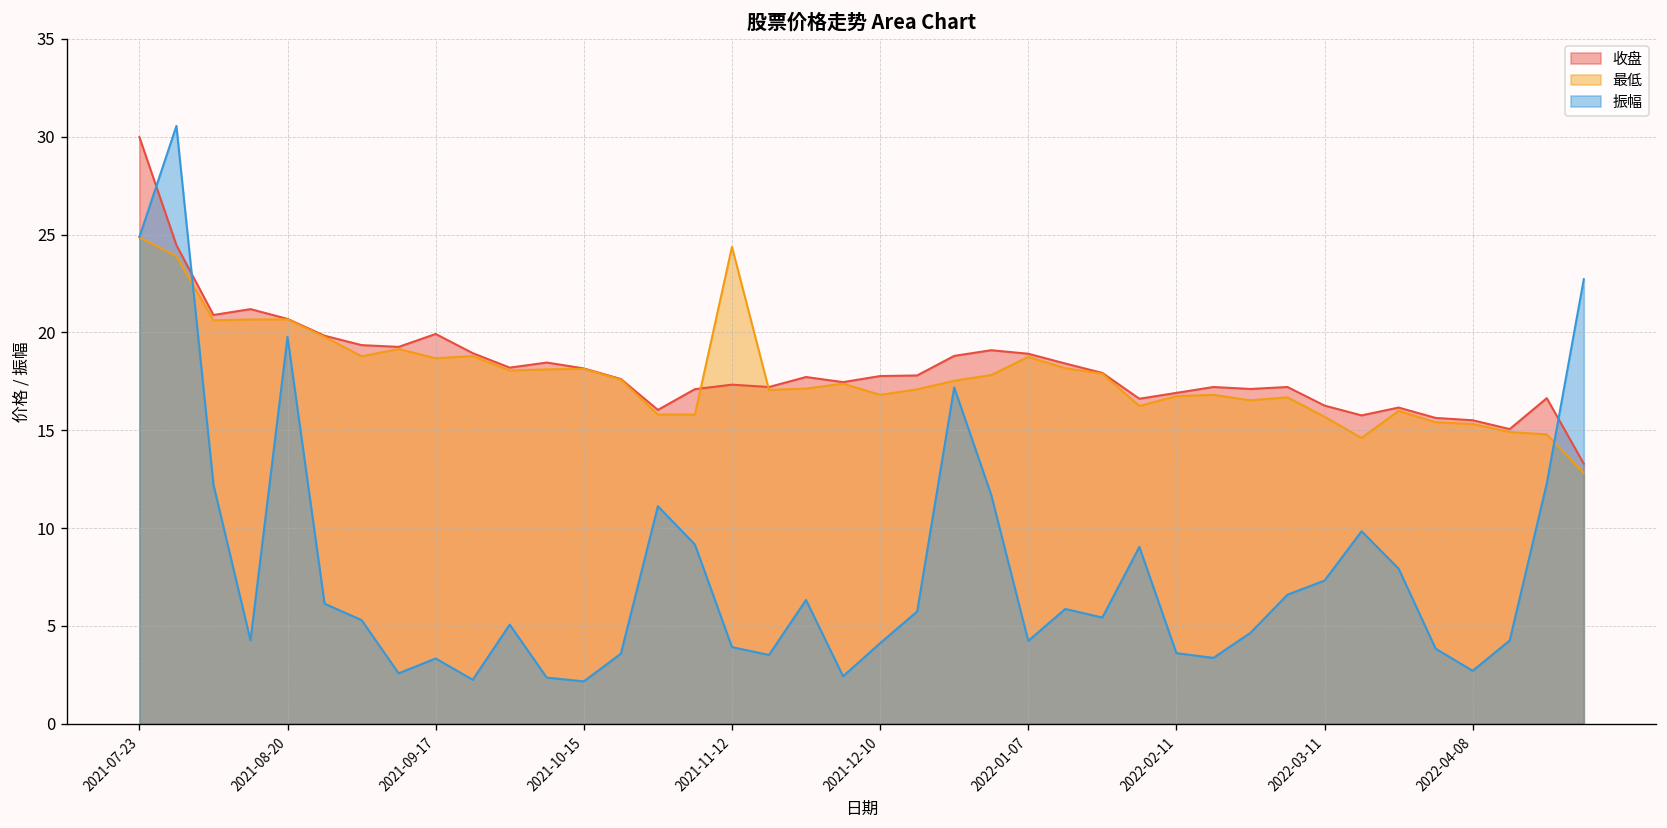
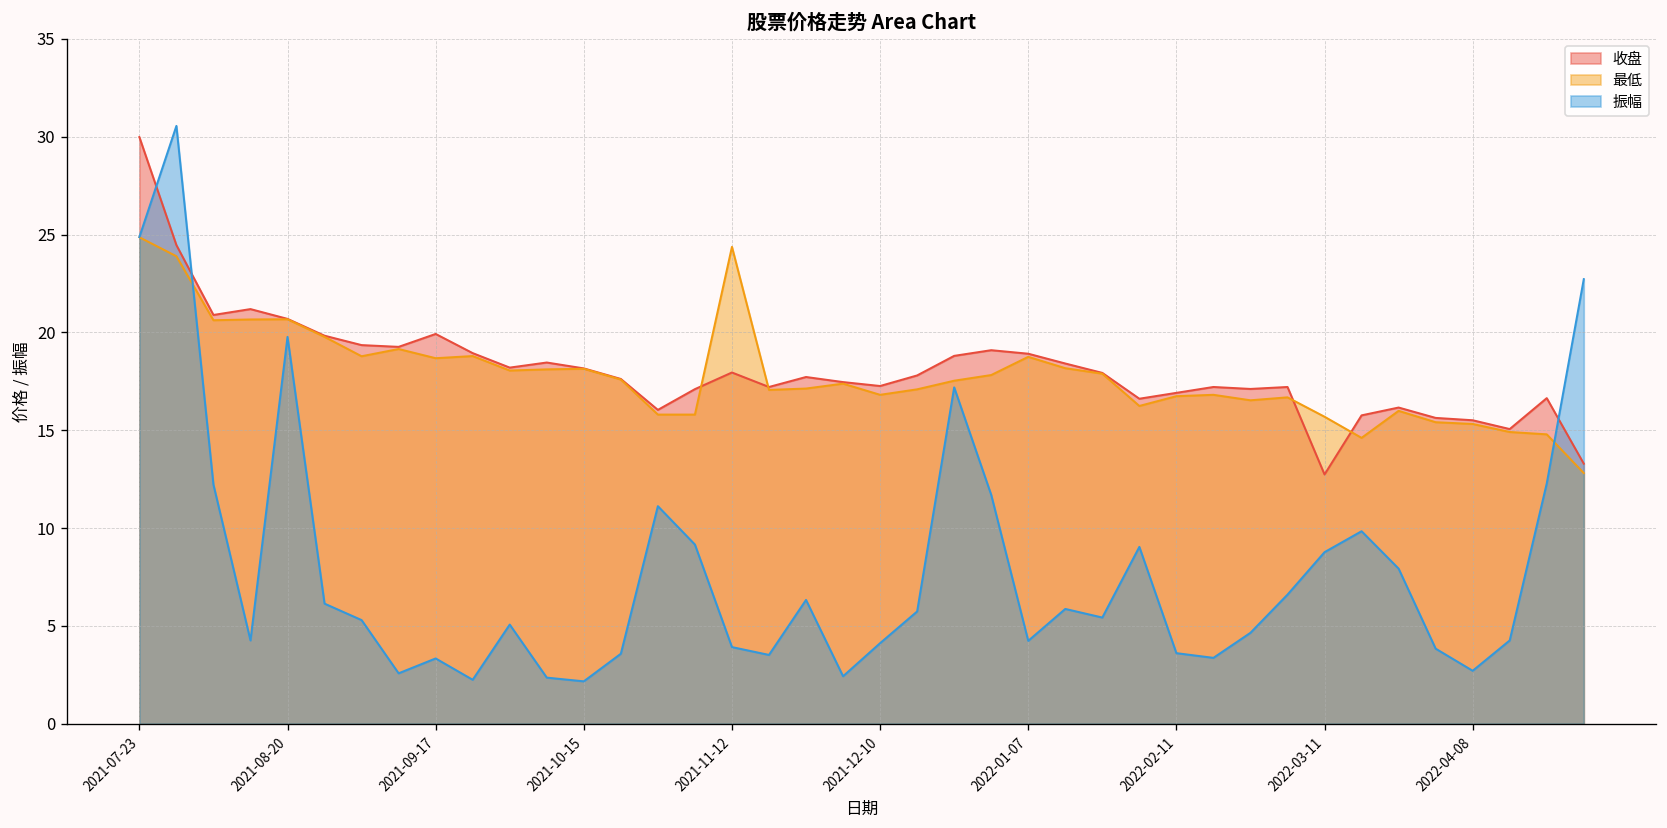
收盘, 2021-11-12: 17.3 -> 18.0
收盘, 2021-12-10: 17.8 -> 17.3
收盘, 2022-03-11: 16.3 -> 12.7
振幅, 2022-03-11: 7.3 -> 8.8
